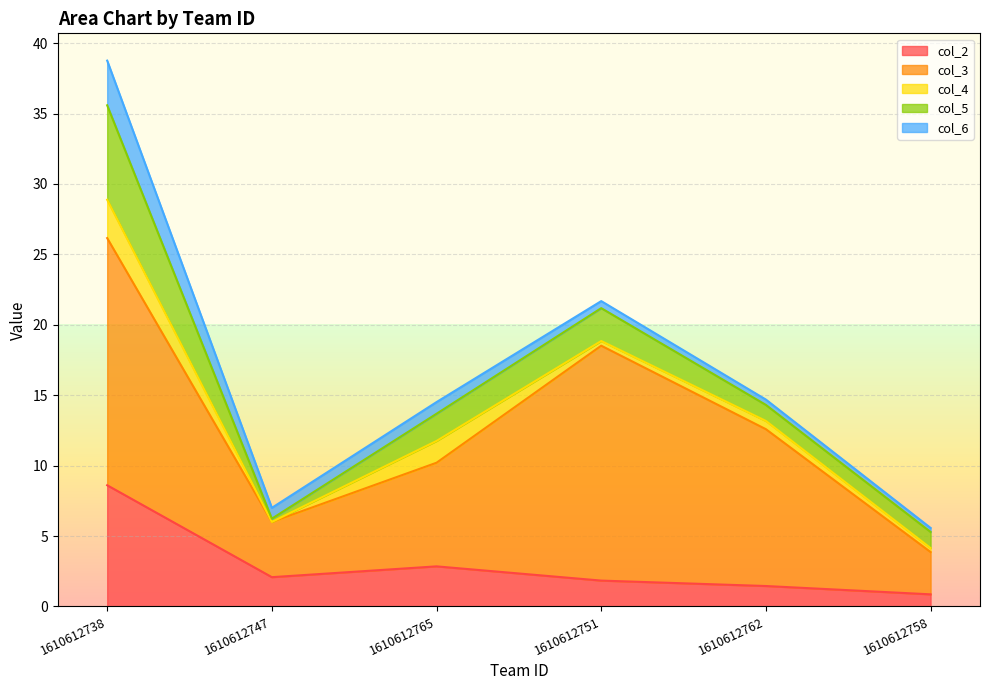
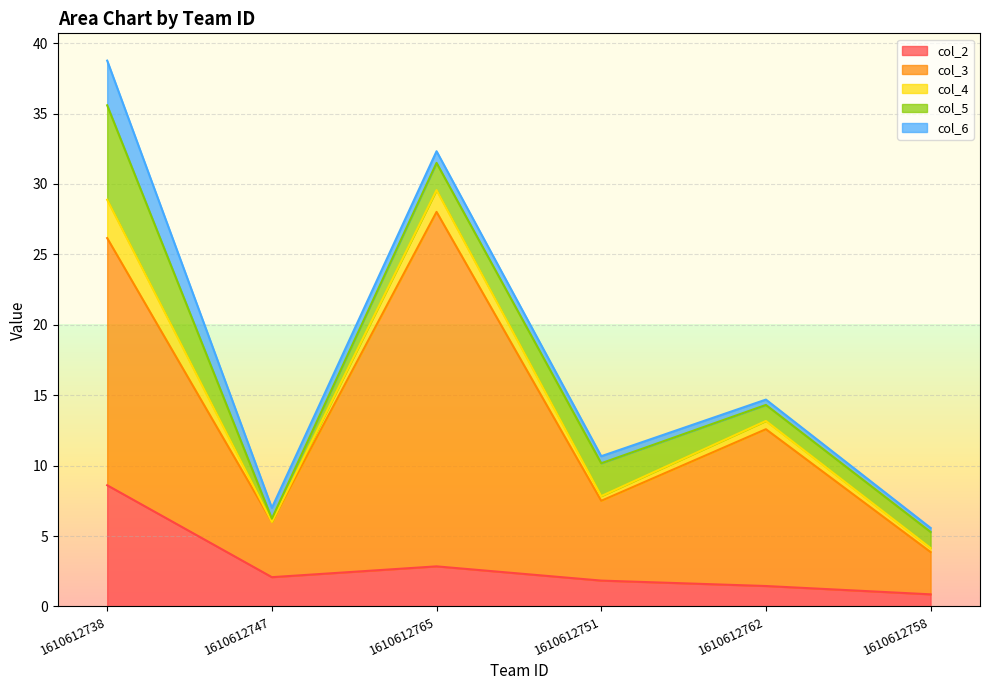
col_3, 1610612765: 7.4 -> 25.2
col_3, 1610612751: 16.7 -> 5.7
